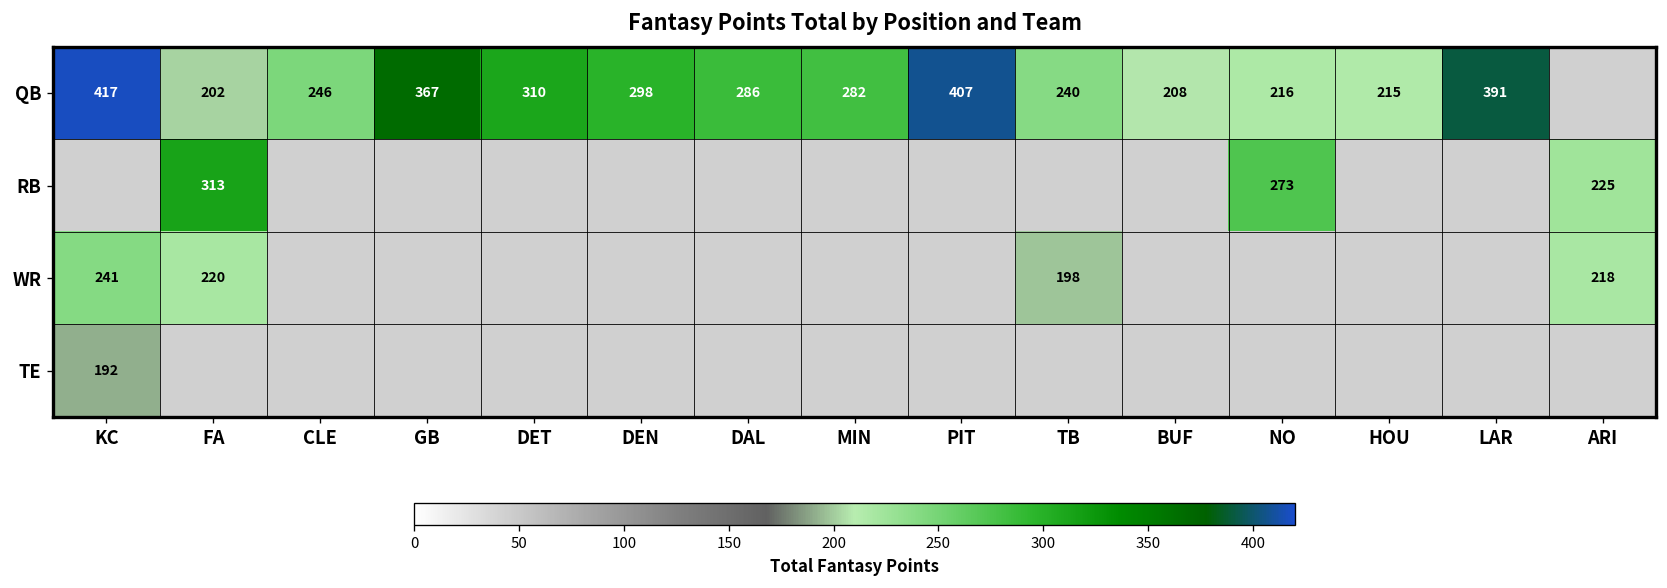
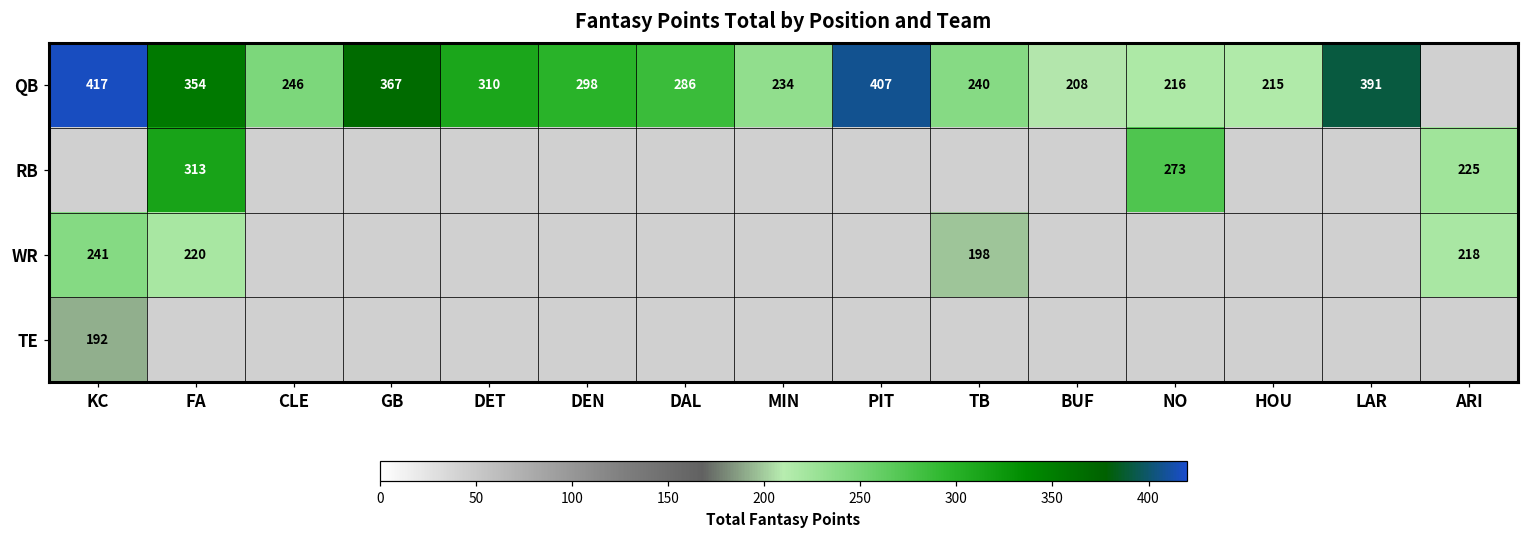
QB, FA: 202 -> 354
QB, MIN: 282 -> 234
